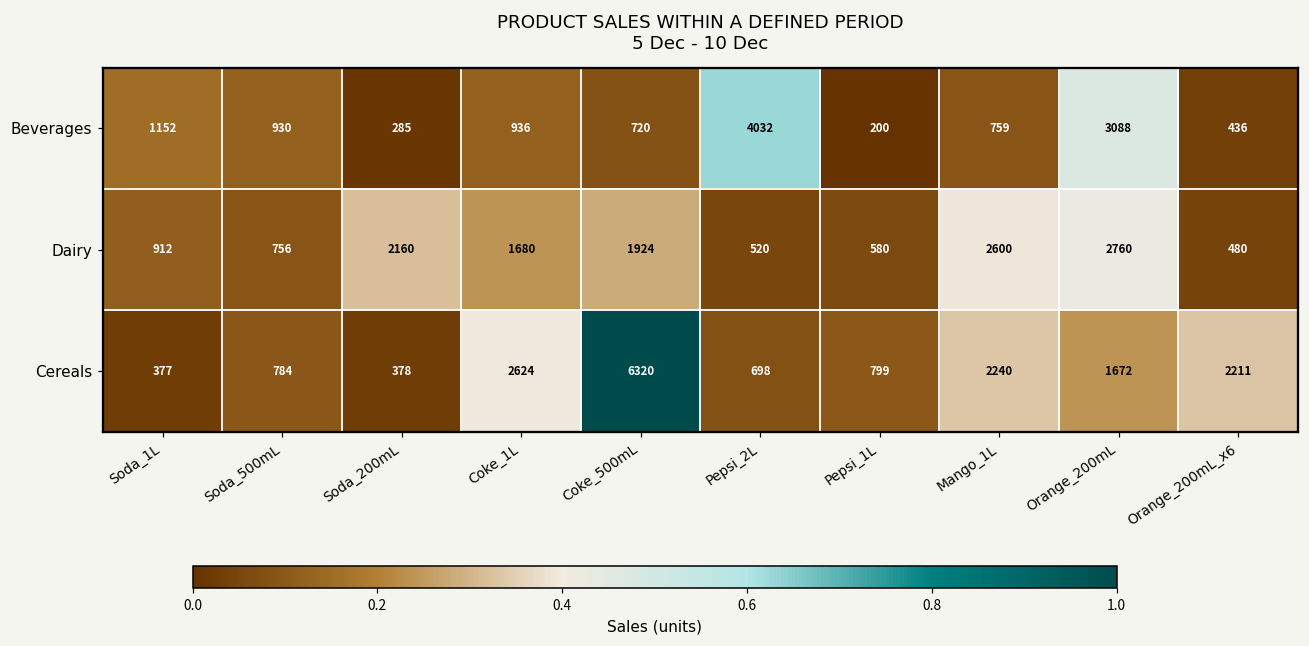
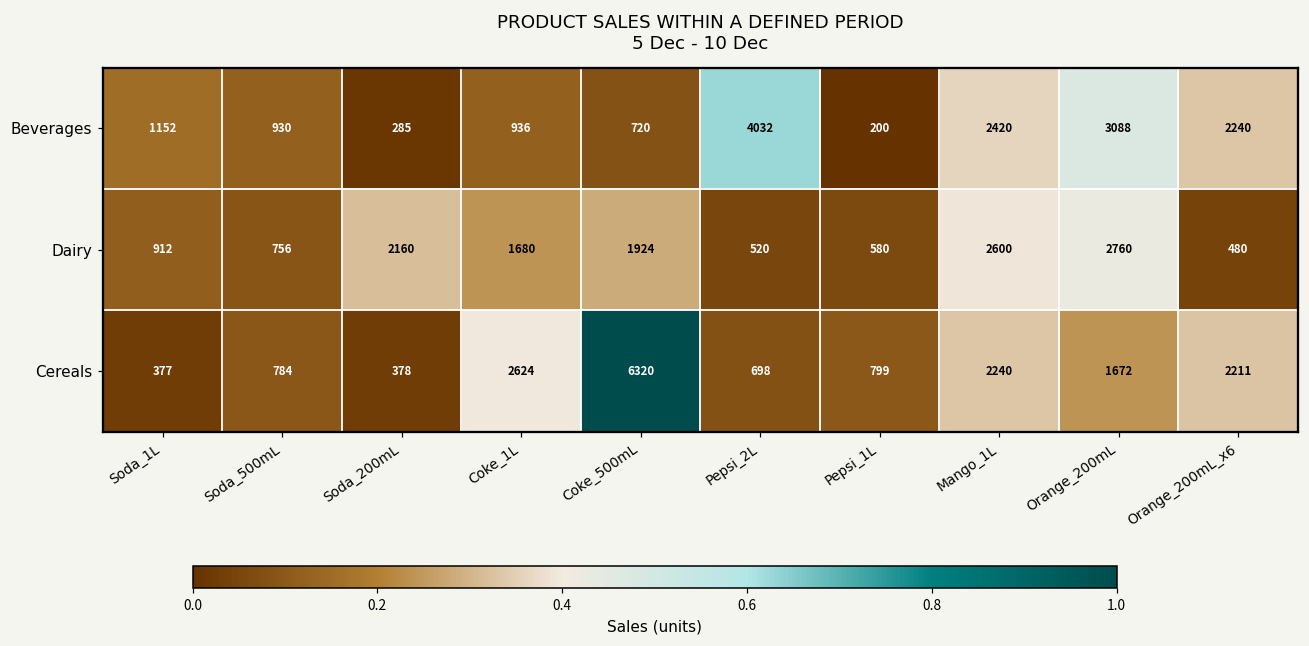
Beverages, Mango_1L: 759 -> 2420
Beverages, Orange_200mL_x6: 436 -> 2240
